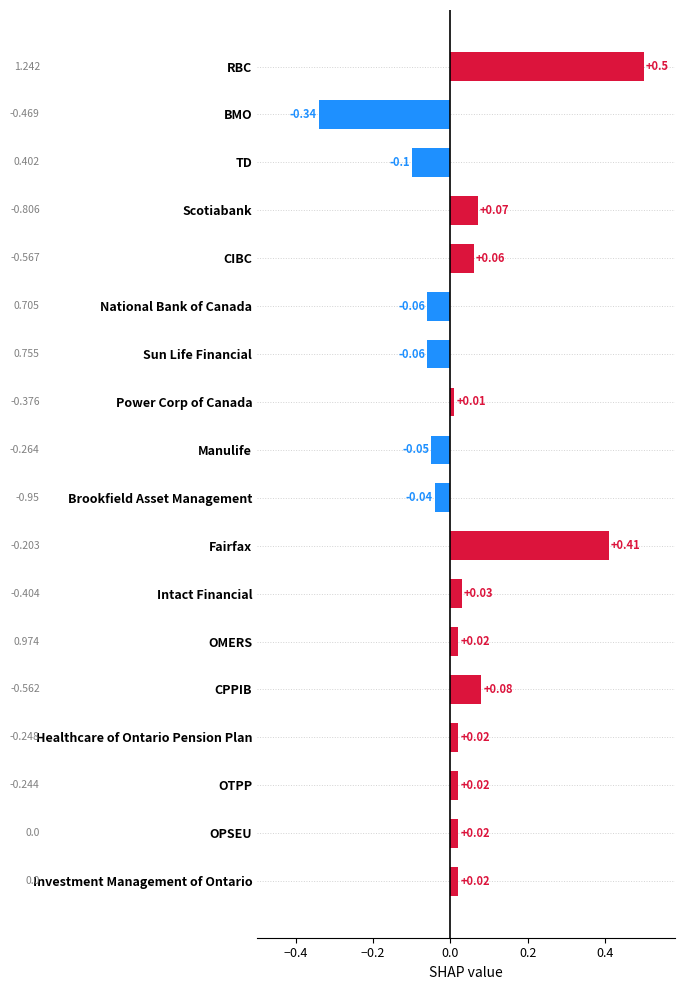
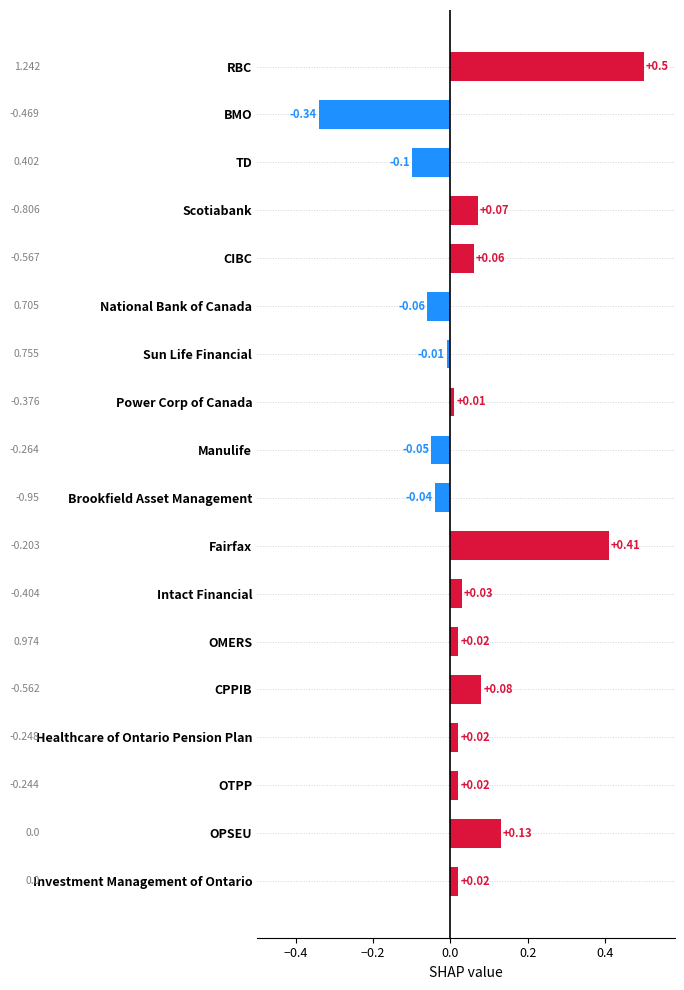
Sun Life Financial: -0.06 -> -0.01
OPSEU: +0.02 -> +0.13
